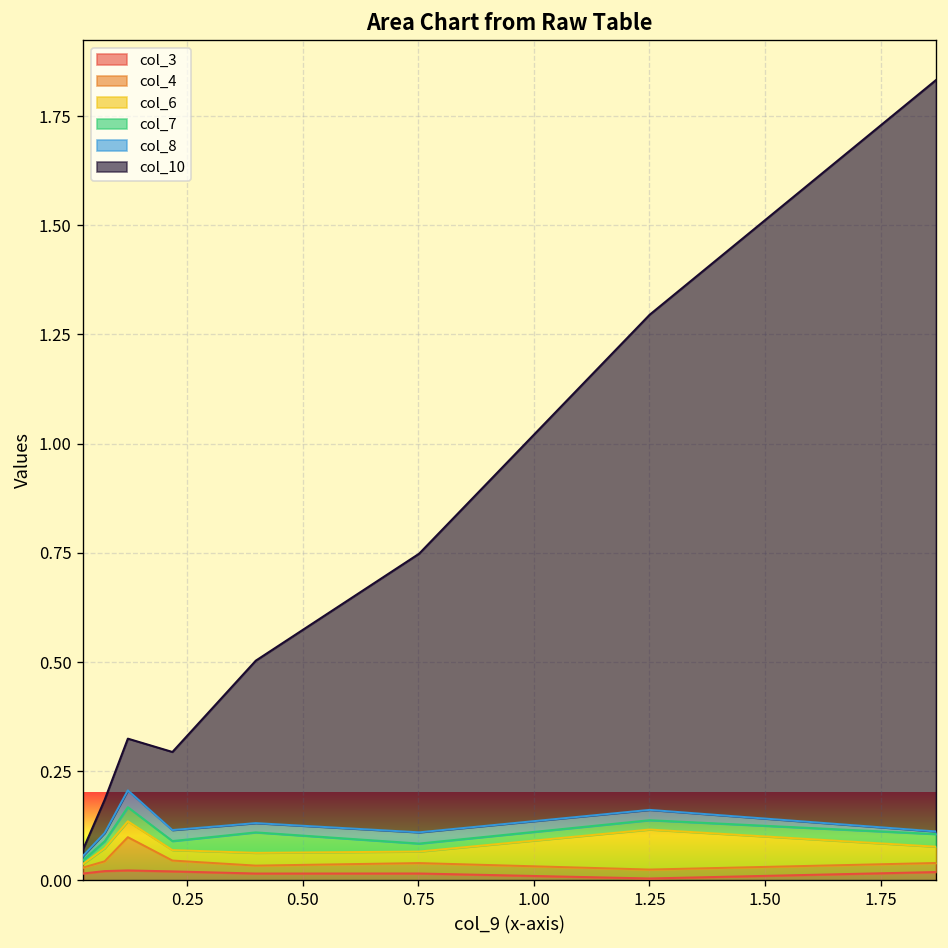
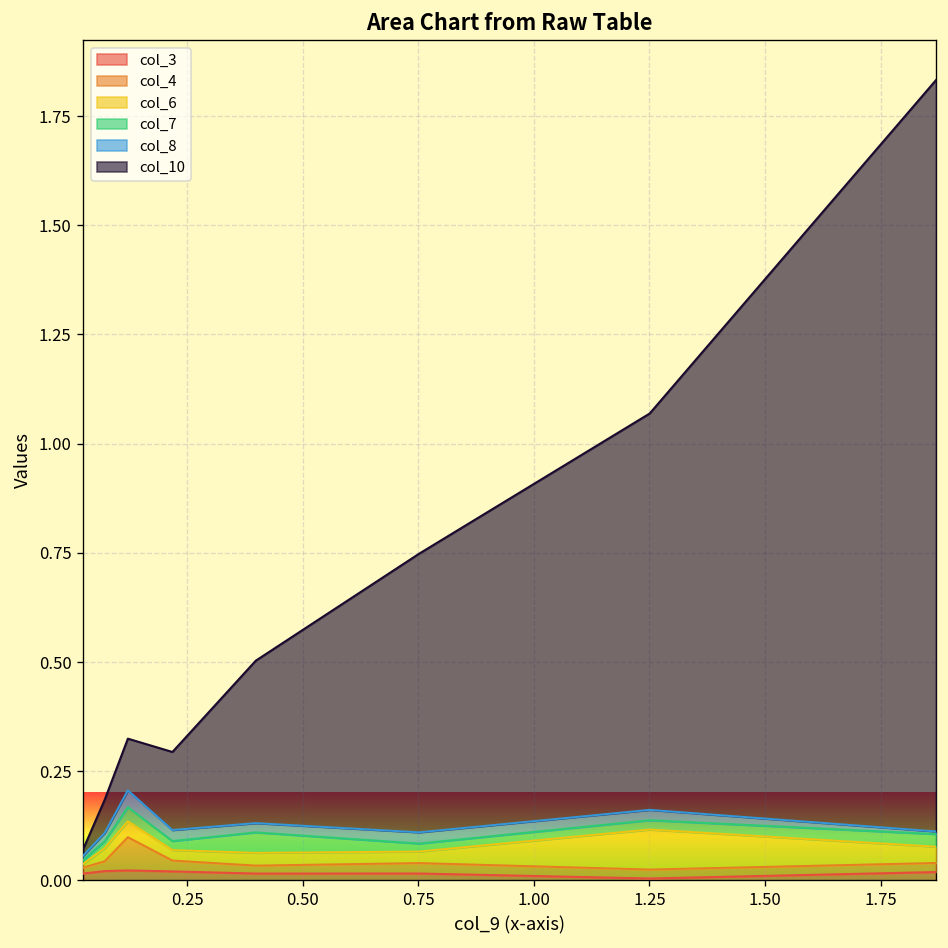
col_10, 1.25: 1.13 -> 0.91
